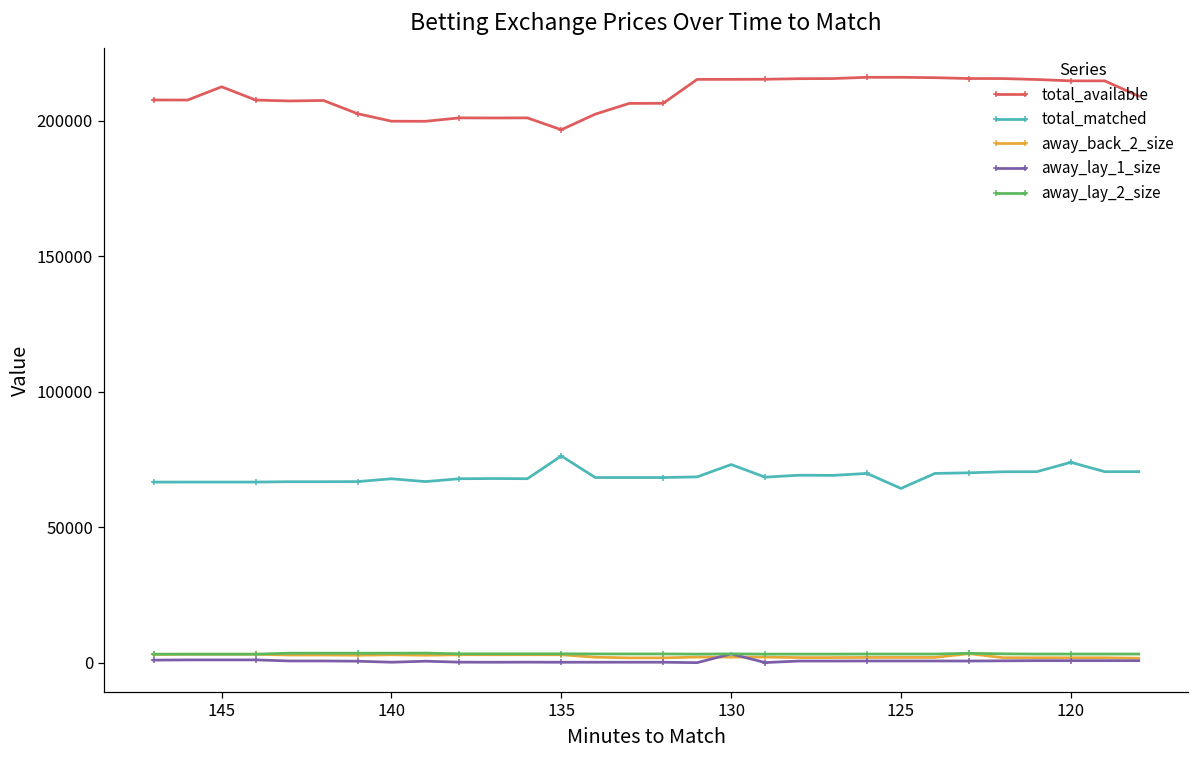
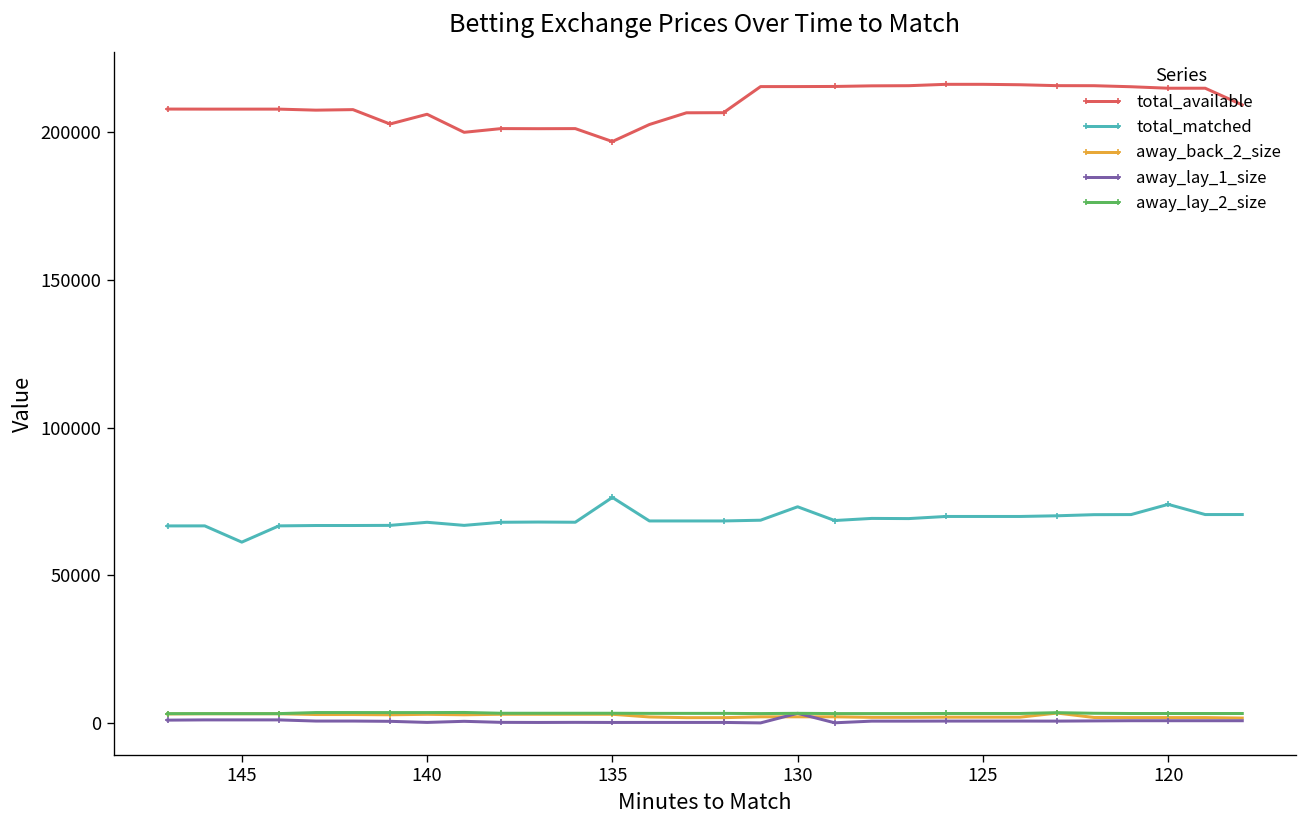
total_available, 145: 213000 -> 208000
total_matched, 145: 67000 -> 61000
total_available, 140: 200000 -> 206000
total_matched, 125: 64000 -> 70000
